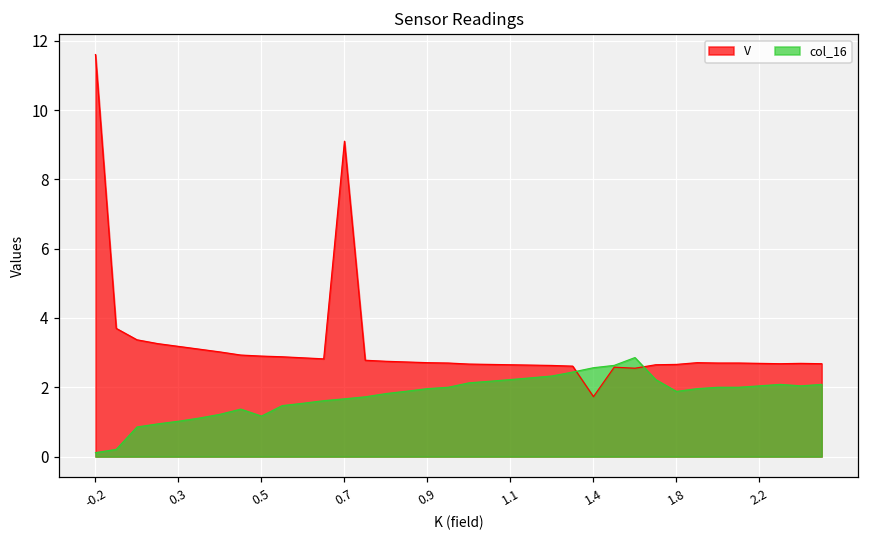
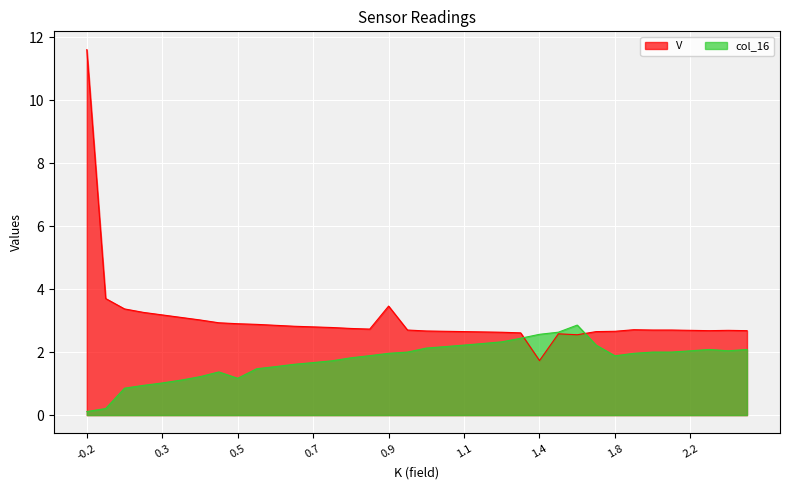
V, 0.7: 9.1 -> 2.8
V, 0.9: 2.7 -> 3.5
